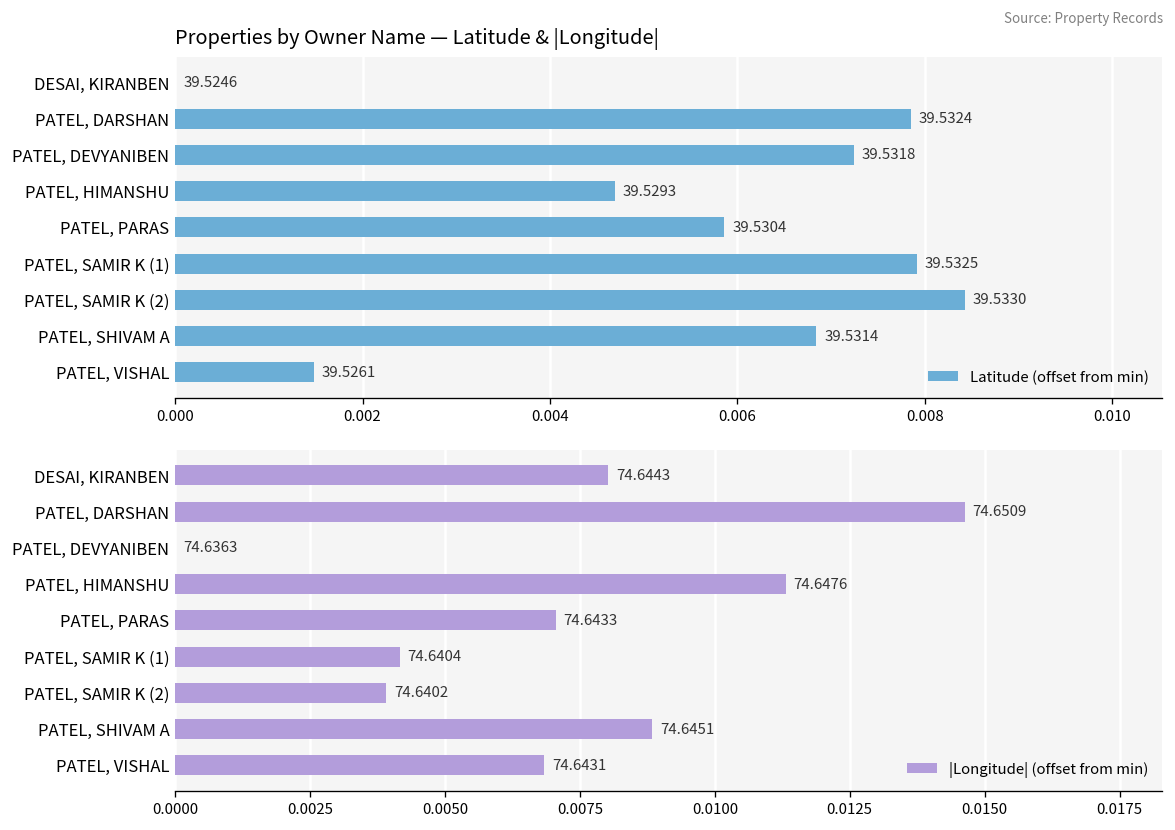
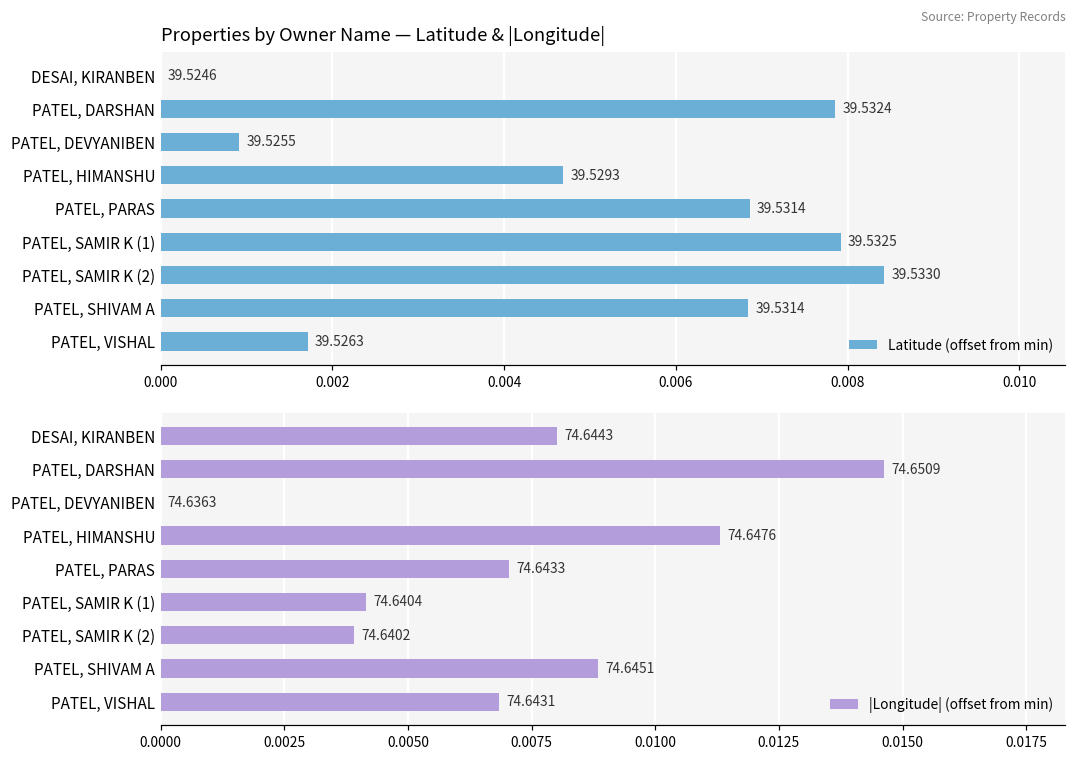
Properties by Owner Name — Latitude & |Longitude|, PATEL, DEVYANIBEN: 39.5318 -> 39.5255
Properties by Owner Name — Latitude & |Longitude|, PATEL, PARAS: 39.5304 -> 39.5314
Properties by Owner Name — Latitude & |Longitude|, PATEL, VISHAL: 39.5261 -> 39.5263
